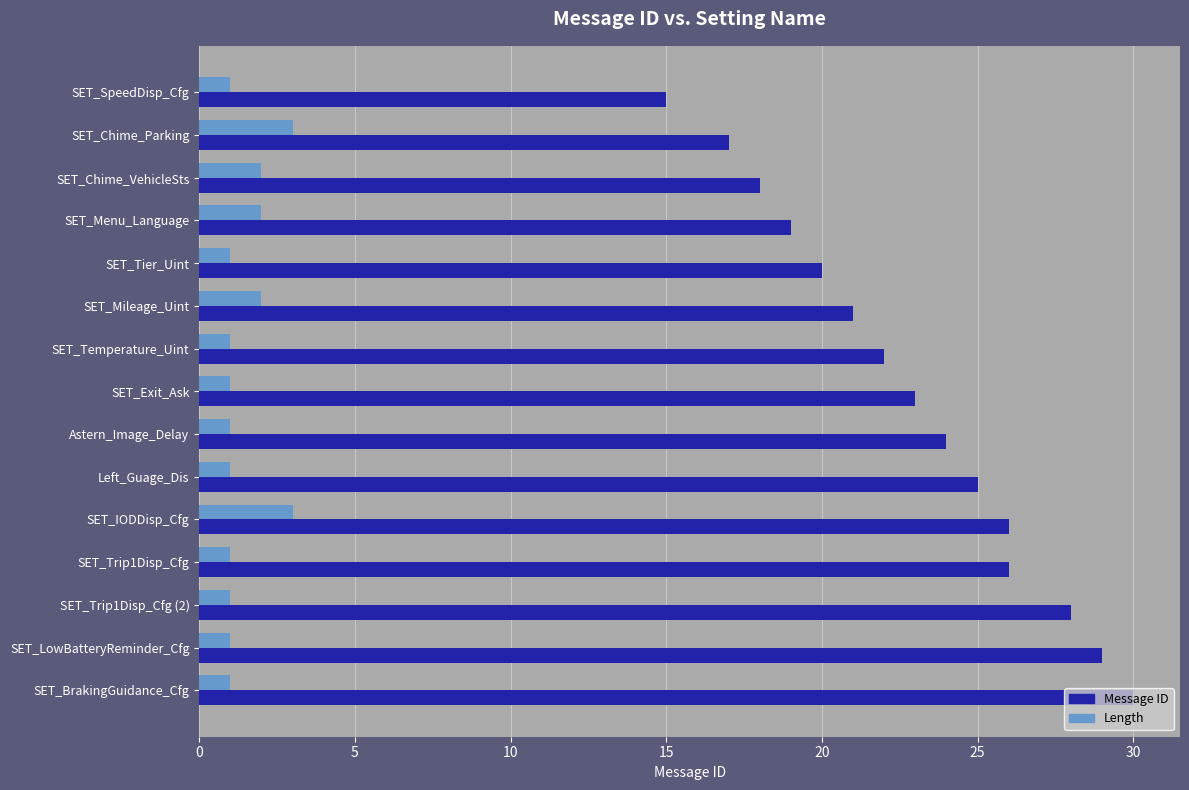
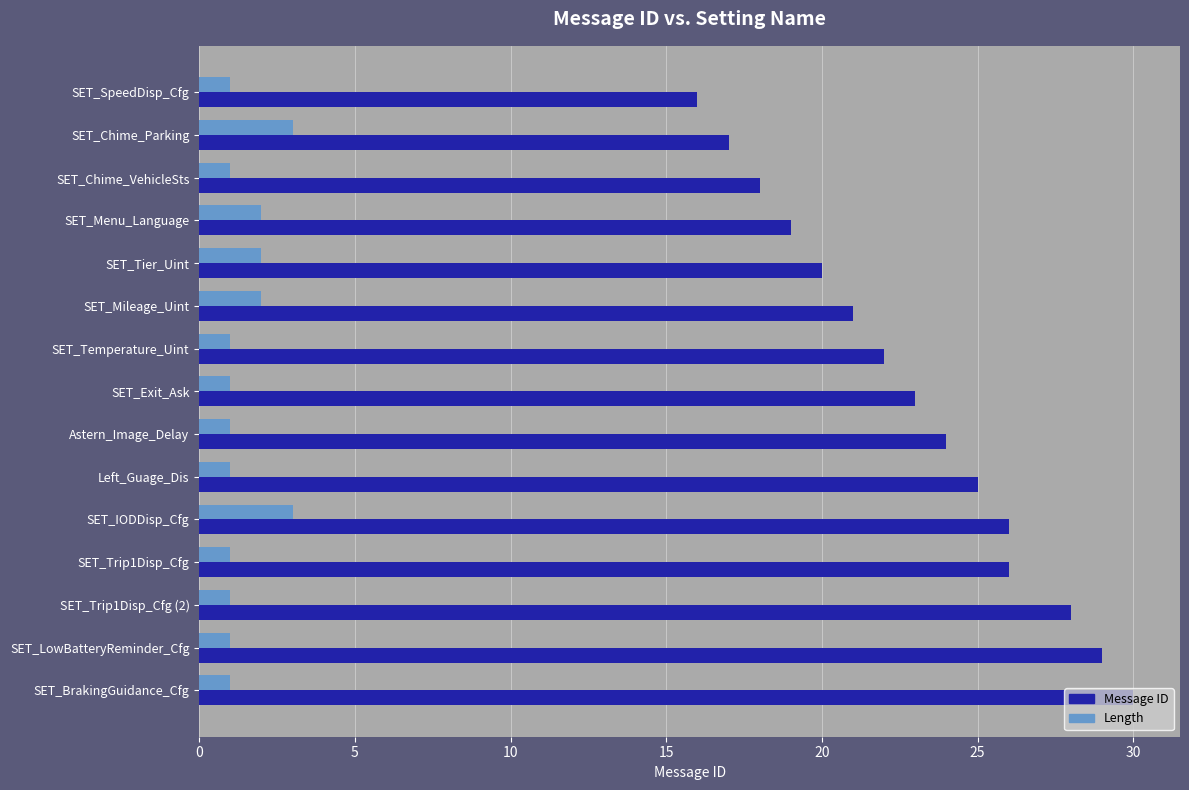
Message ID, SET_SpeedDisp_Cfg: 15 -> 16
Length, SET_Chime_VehicleSts: 2 -> 1
Length, SET_Tier_Uint: 1 -> 2
